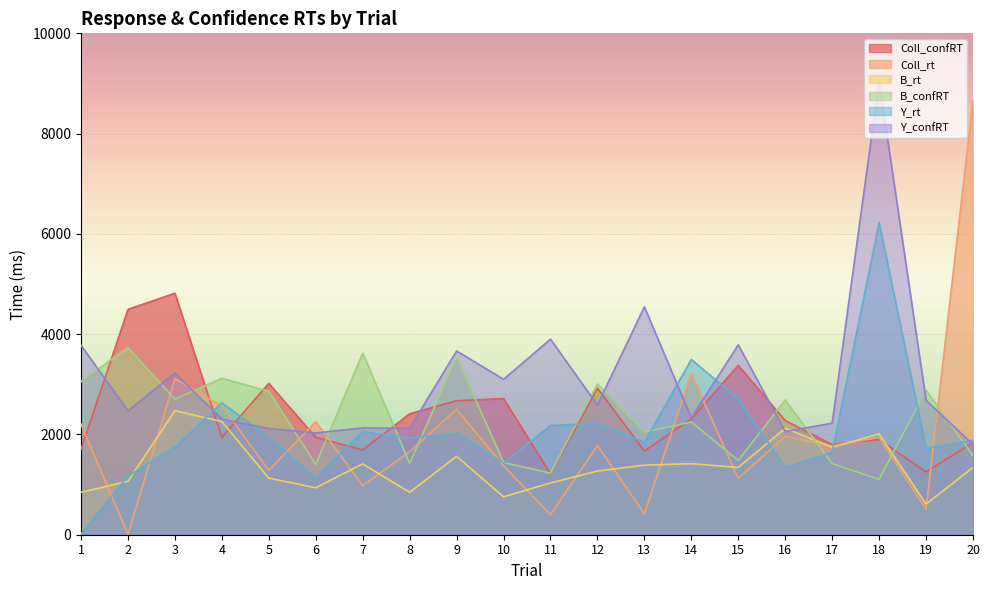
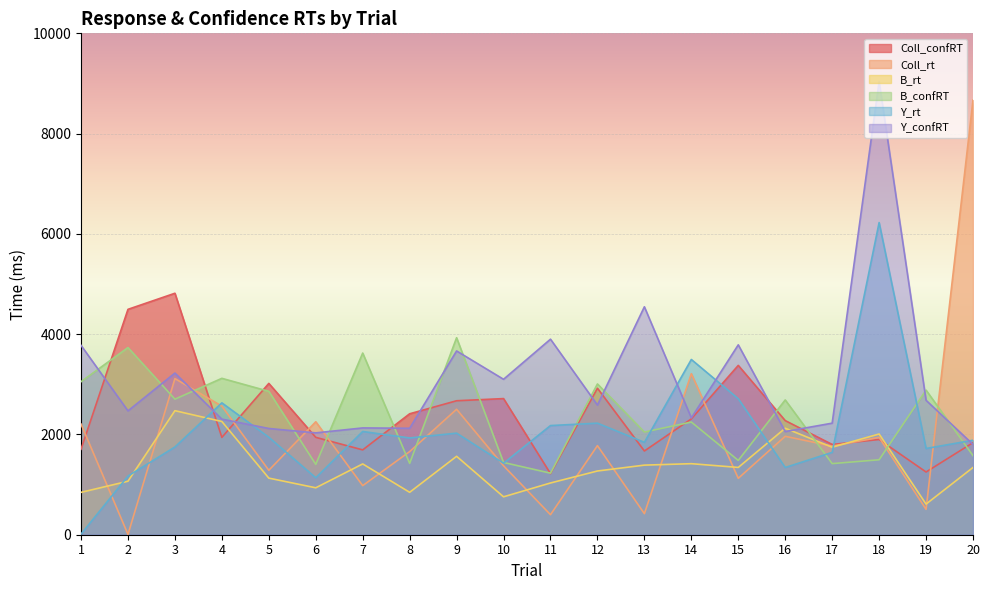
B_confRT, 9: 3500 -> 3900
B_confRT, 18: 1100 -> 1500
